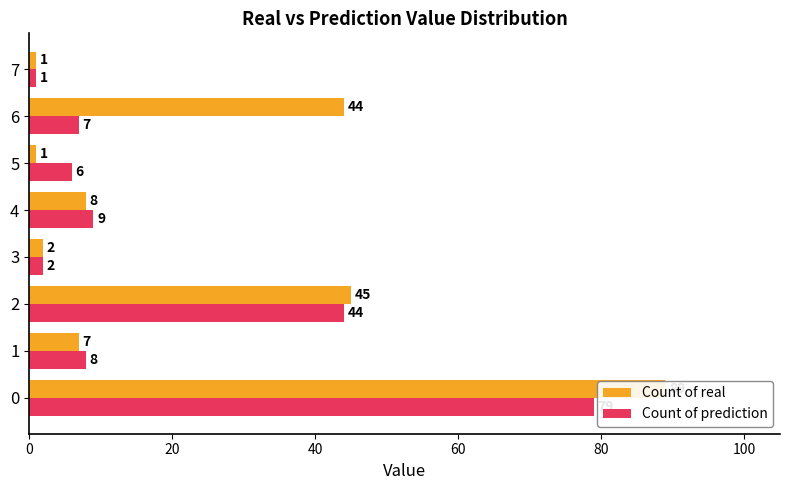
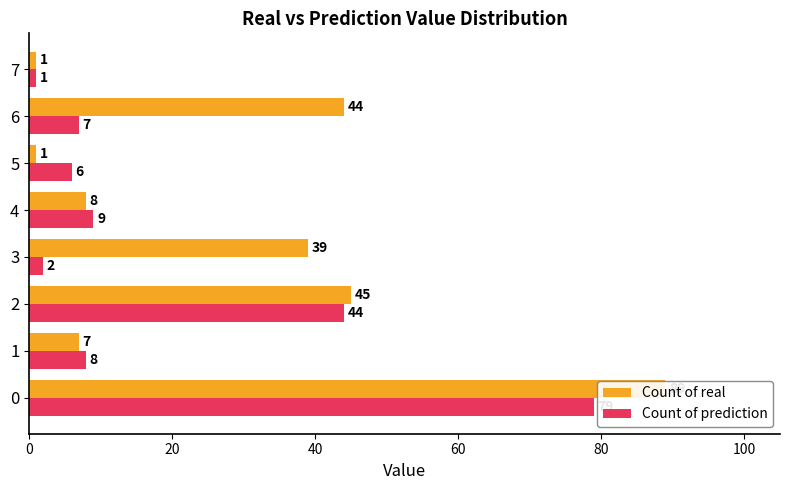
Count of real, 3: 2 -> 39
